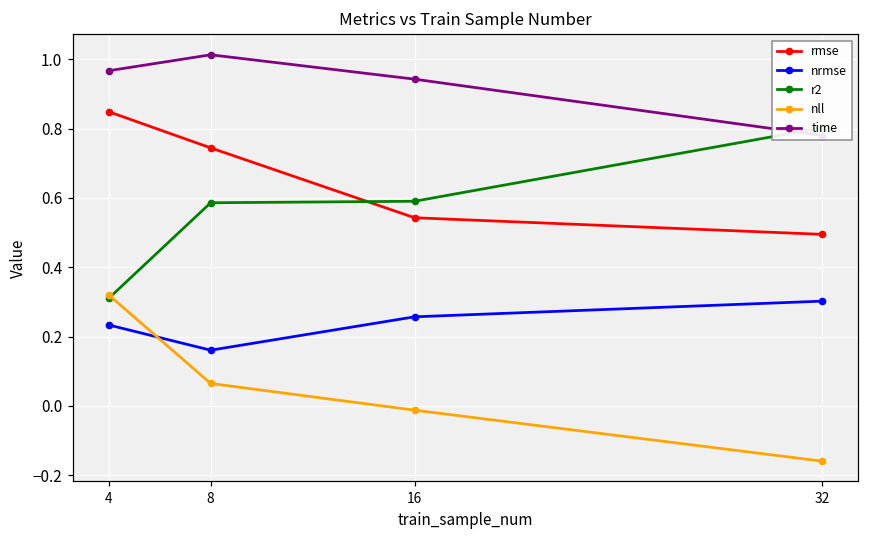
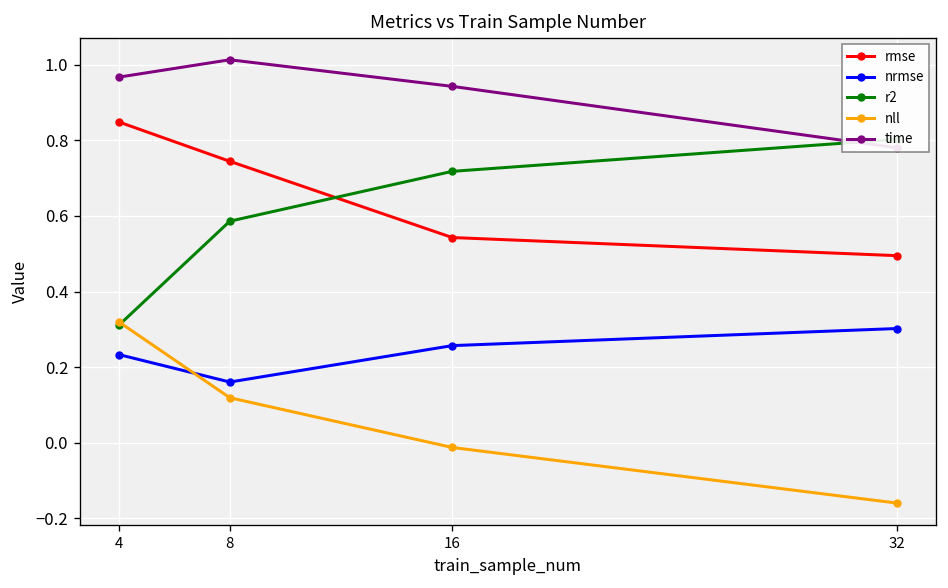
nll, 8: 0.06 -> 0.12
r2, 16: 0.59 -> 0.72
